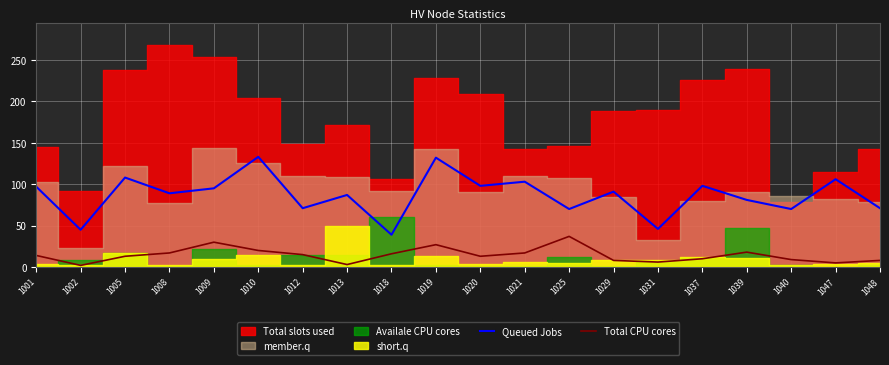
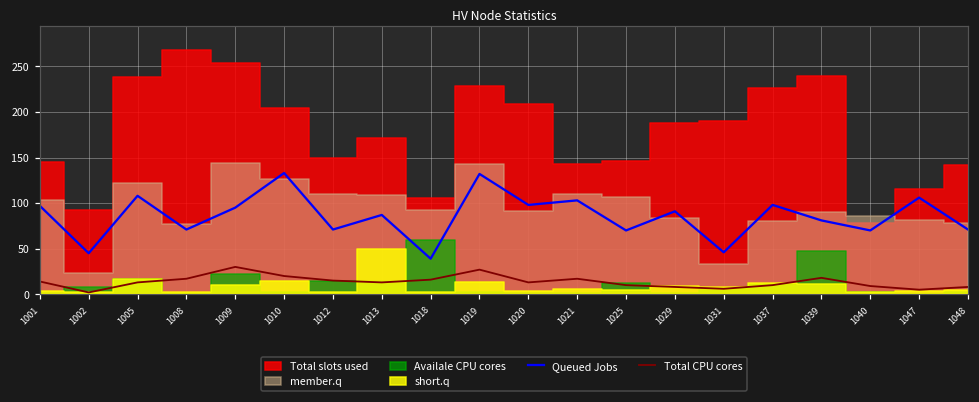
Queued Jobs, 1008: 90 -> 70
Total CPU cores, 1013: 0 -> 10
Total CPU cores, 1025: 40 -> 10
